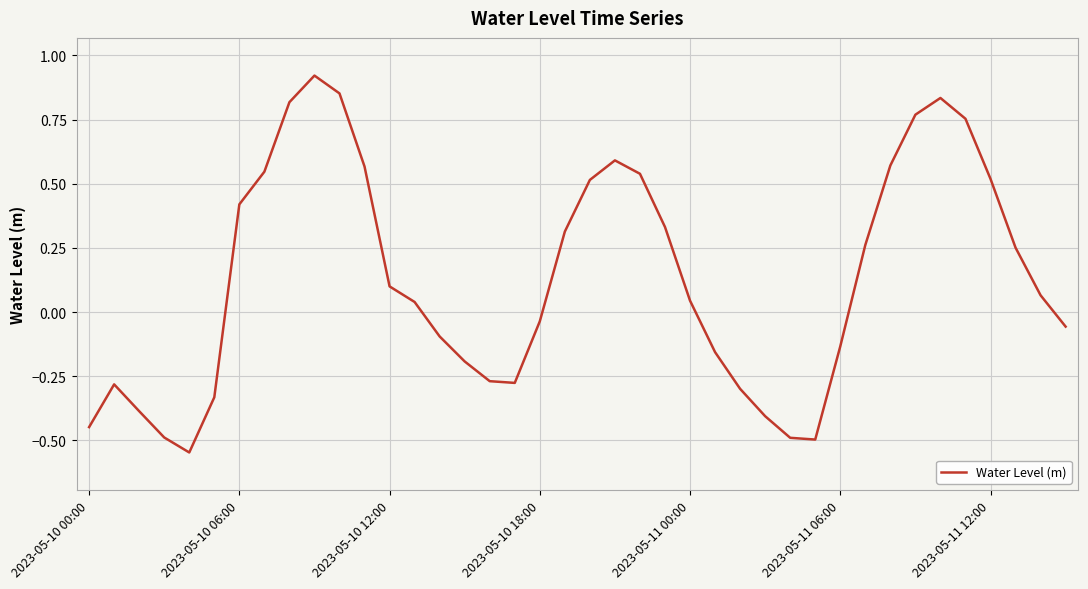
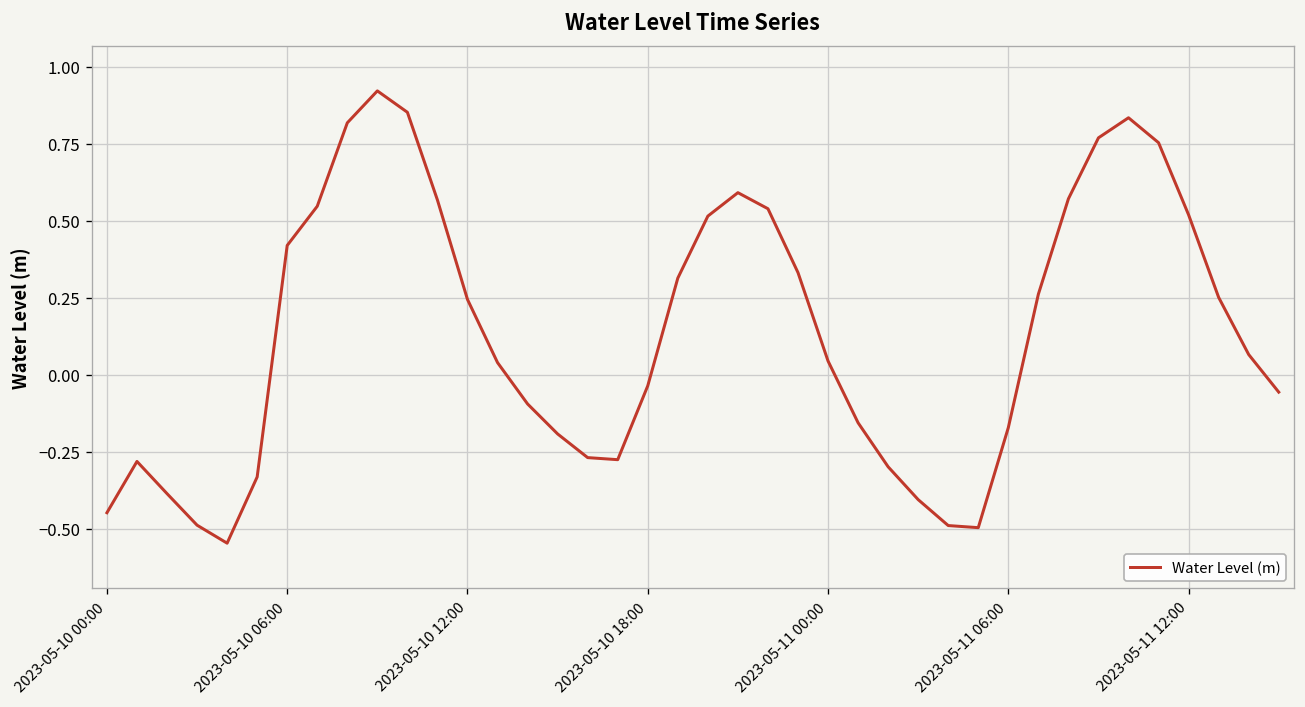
2023-05-10 12:00: 0.10 -> 0.24
2023-05-11 06:00: -0.13 -> -0.17
